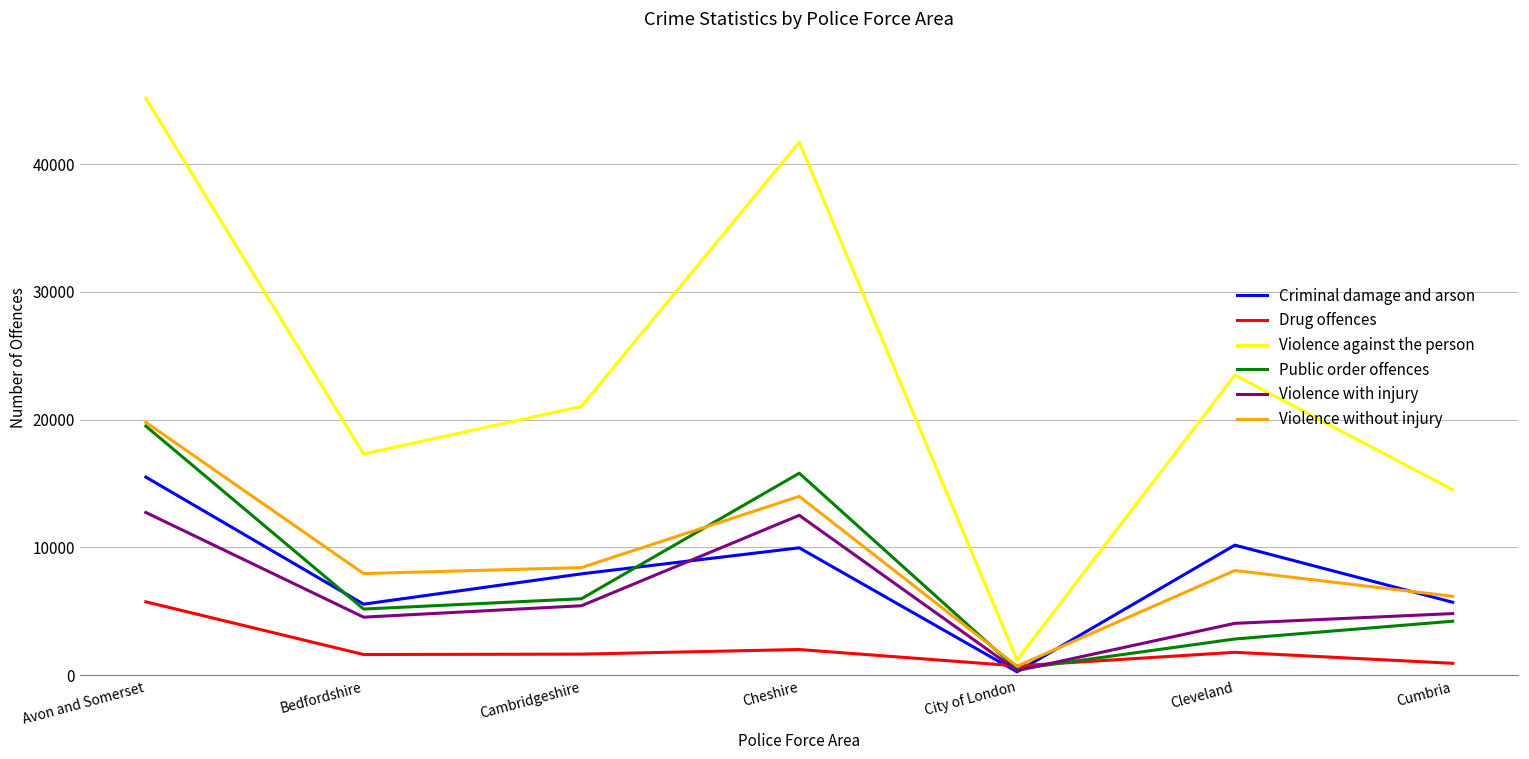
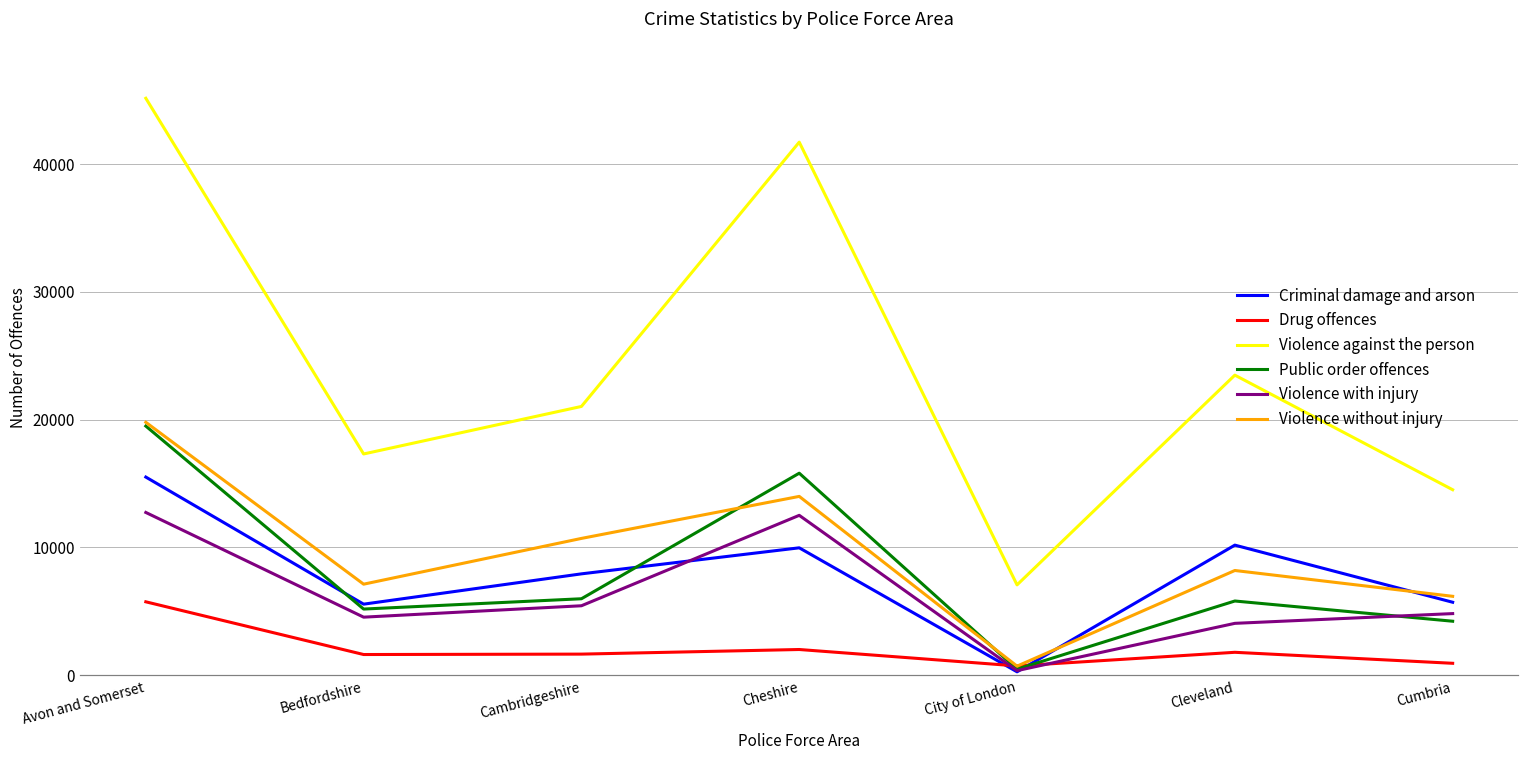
Violence without injury, Bedfordshire: 8000 -> 7100
Violence without injury, Cambridgeshire: 8400 -> 10700
Violence against the person, City of London: 1200 -> 7100
Public order offences, Cleveland: 2800 -> 5800
